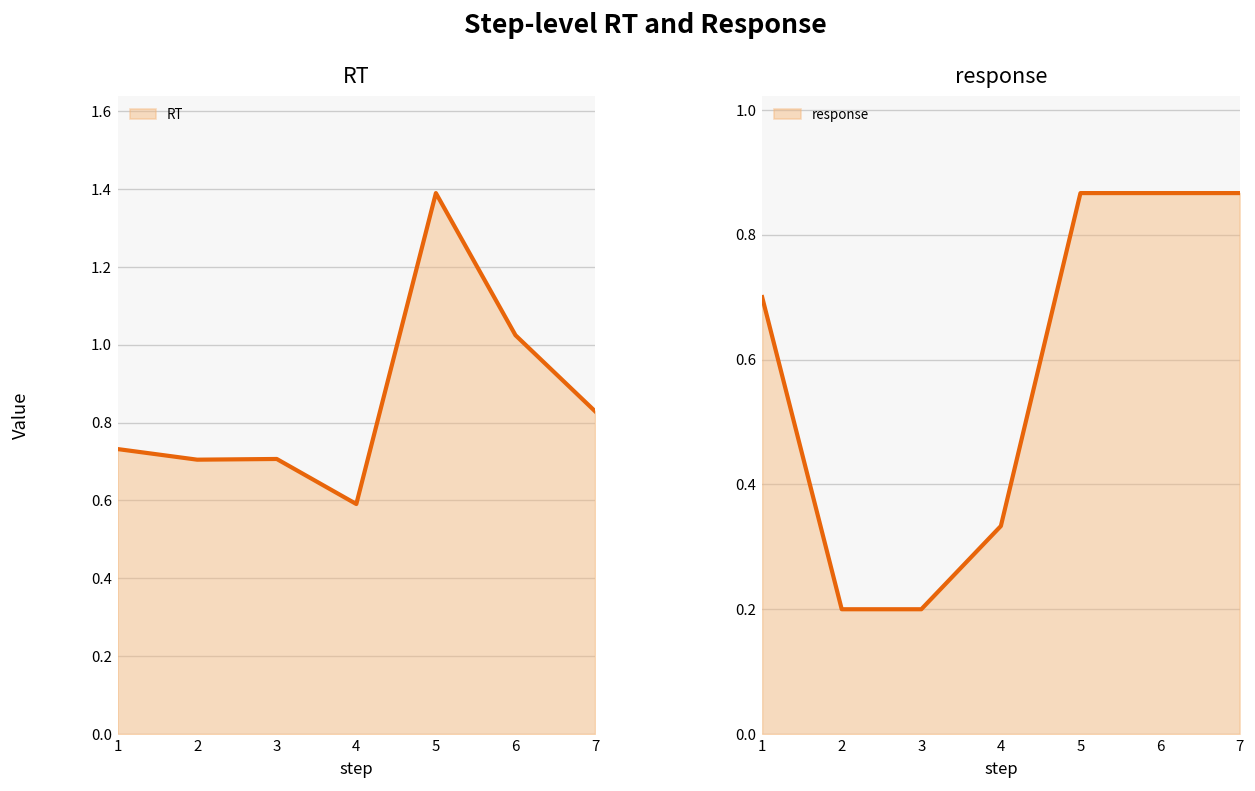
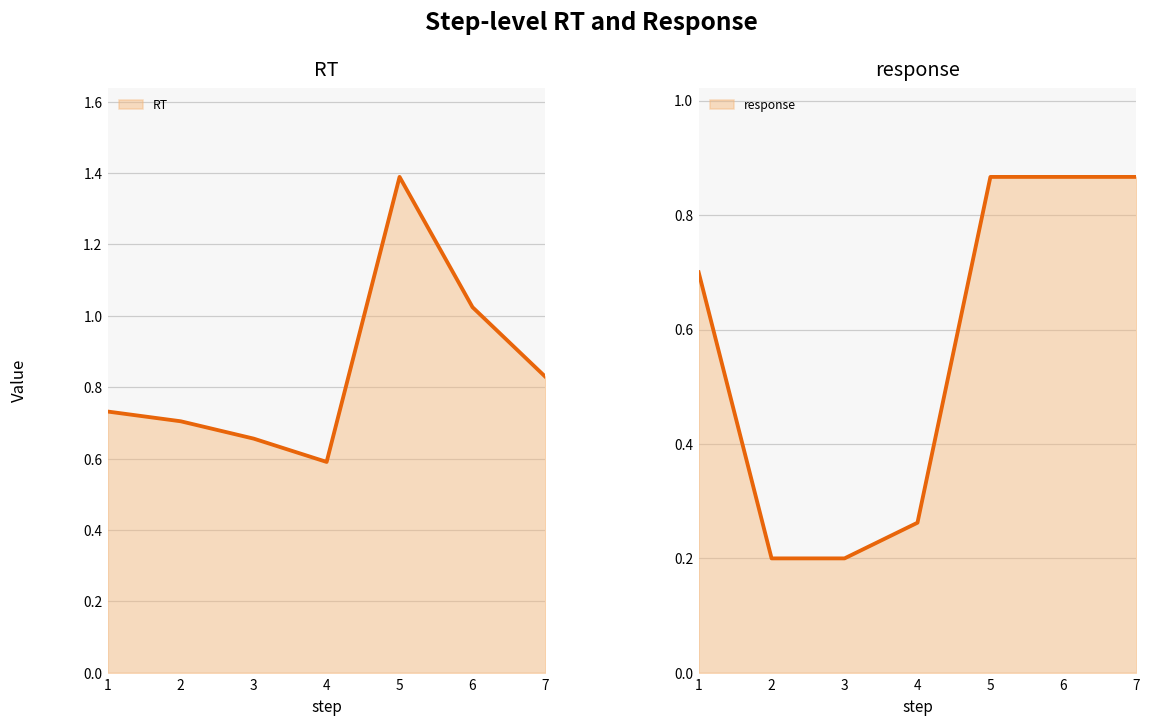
RT, 3: 0.71 -> 0.66
response, 4: 0.33 -> 0.26
